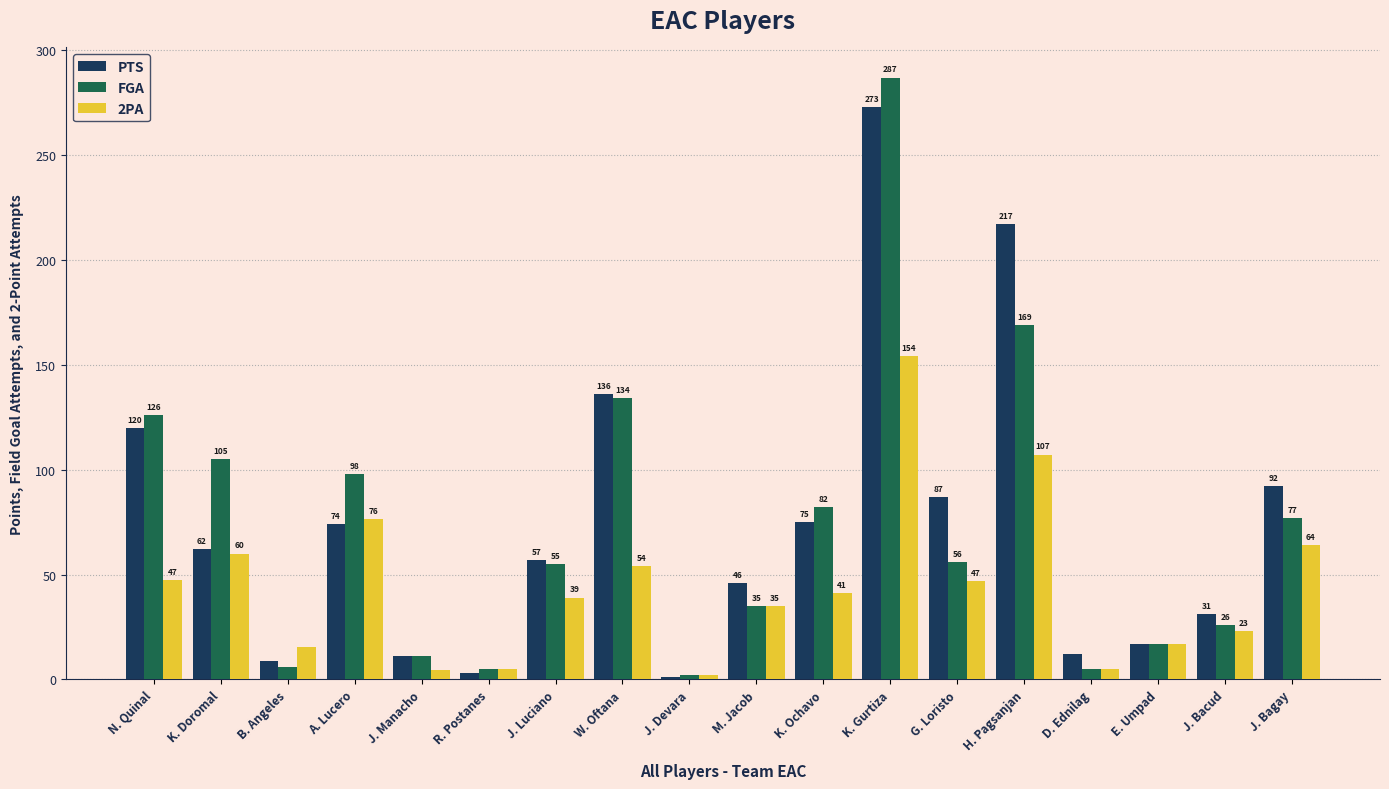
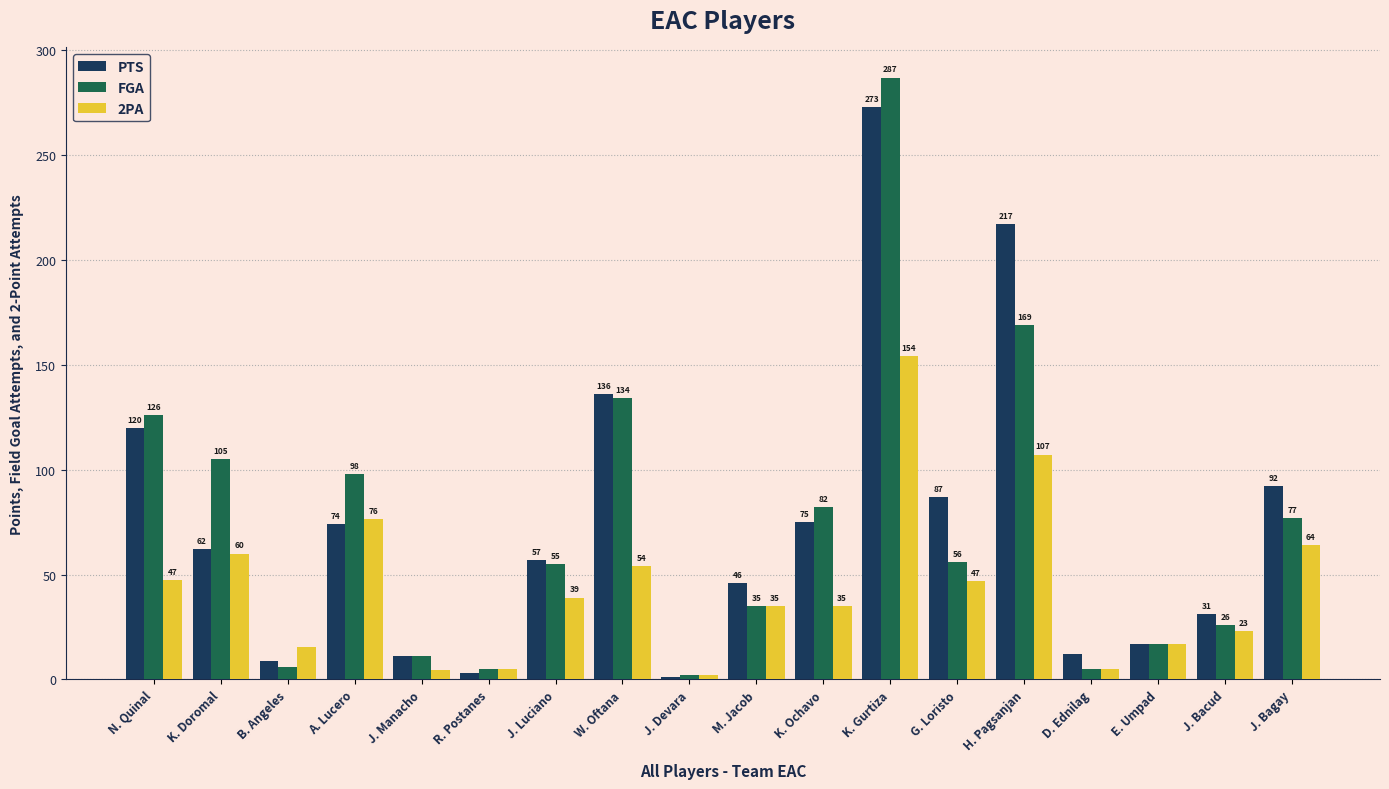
2PA, K. Ochavo: 41 -> 35
